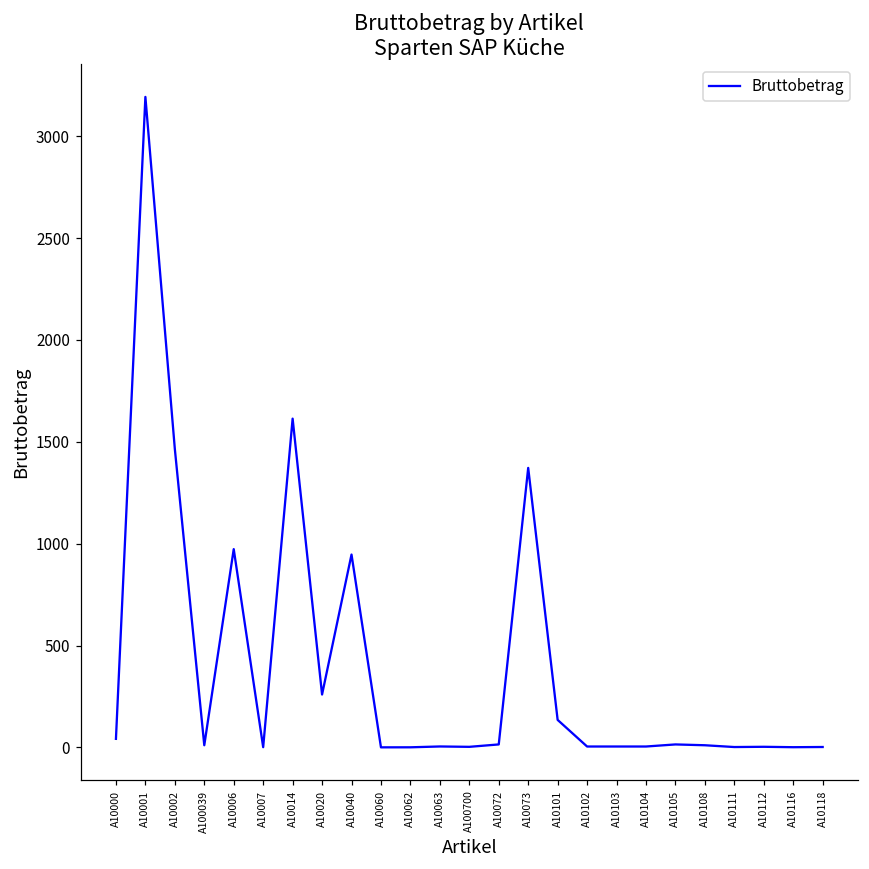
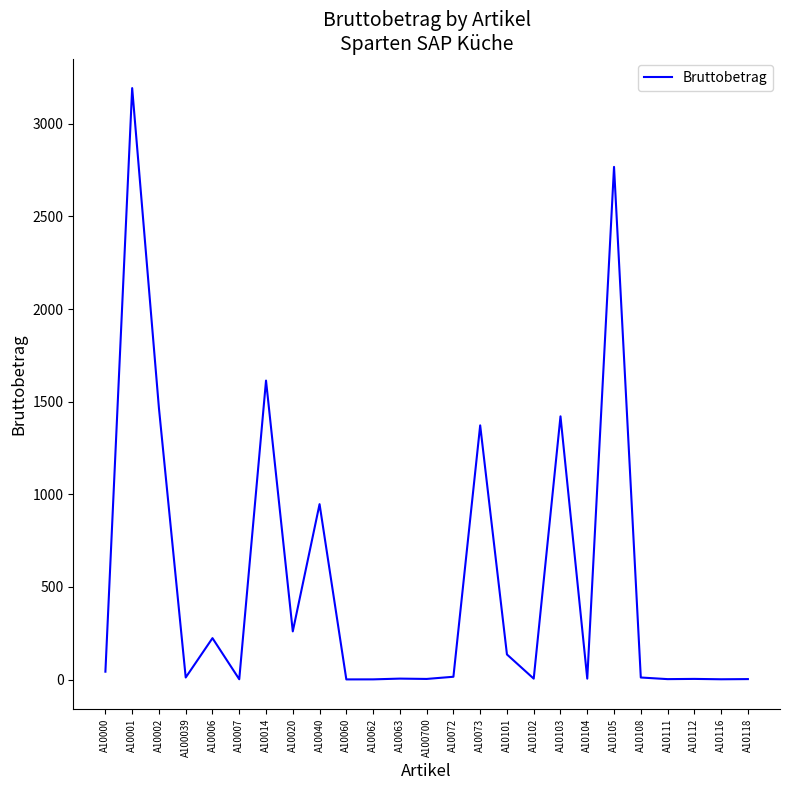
A10006: 970 -> 220
A10103: 0 -> 1420
A10105: 20 -> 2770
